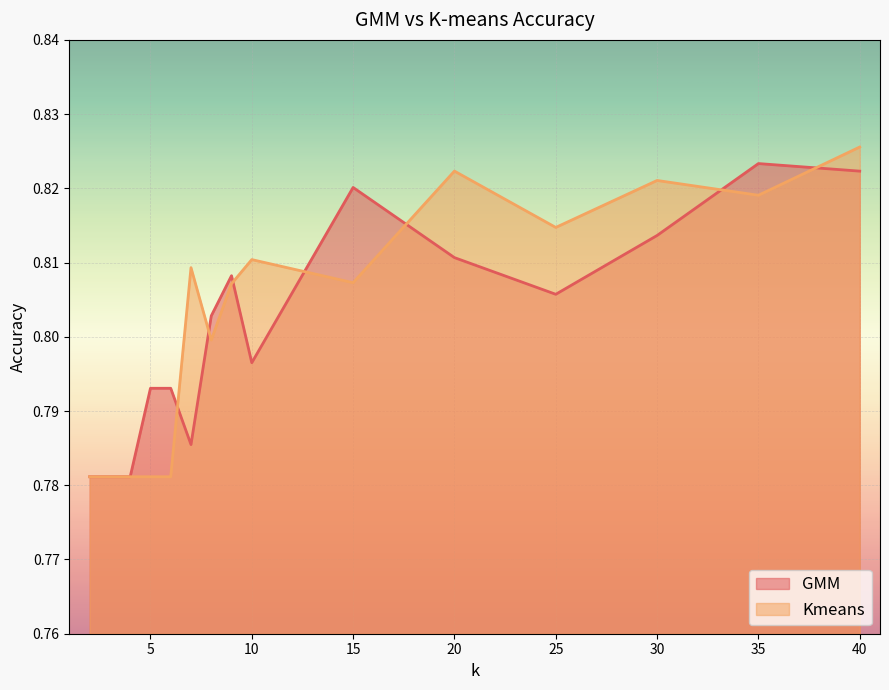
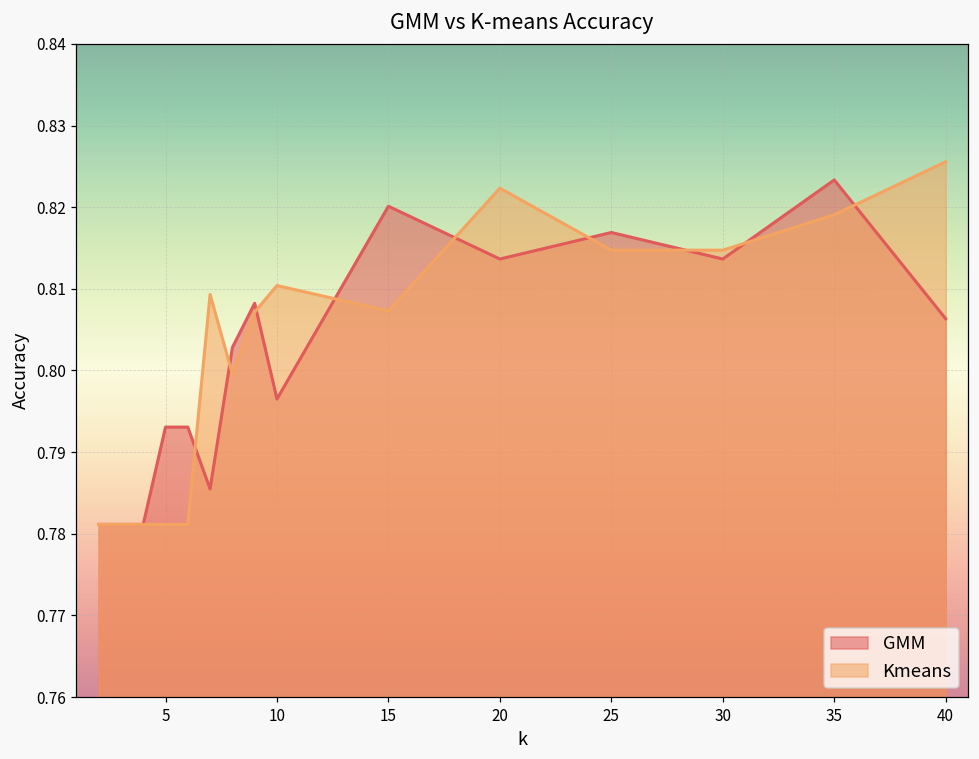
GMM, 20: 0.811 -> 0.814
GMM, 25: 0.806 -> 0.817
Kmeans, 30: 0.821 -> 0.815
GMM, 40: 0.822 -> 0.806
